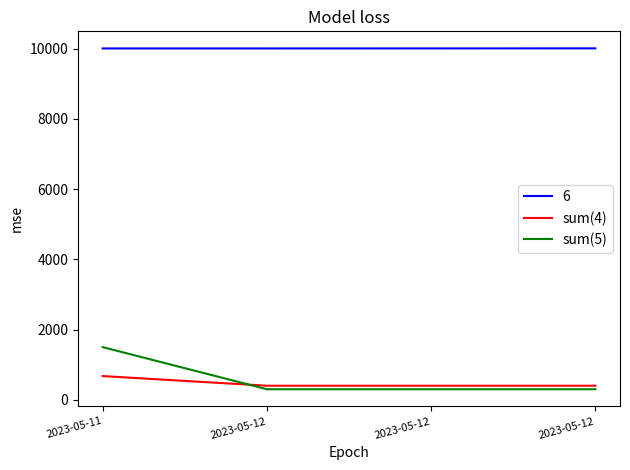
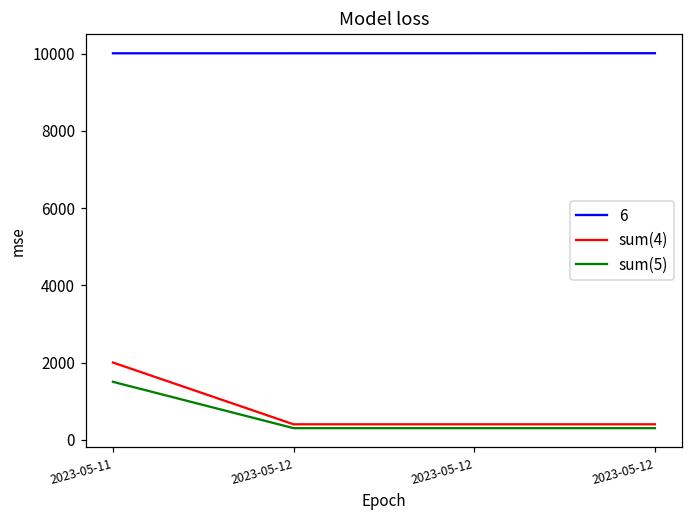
sum(4), 2023-05-11: 700 -> 2000
